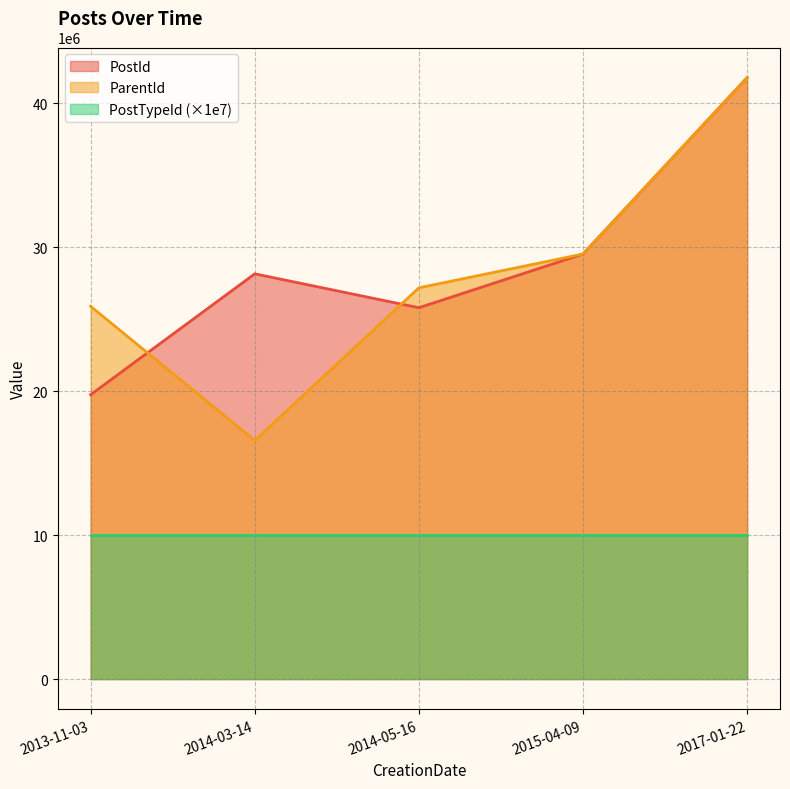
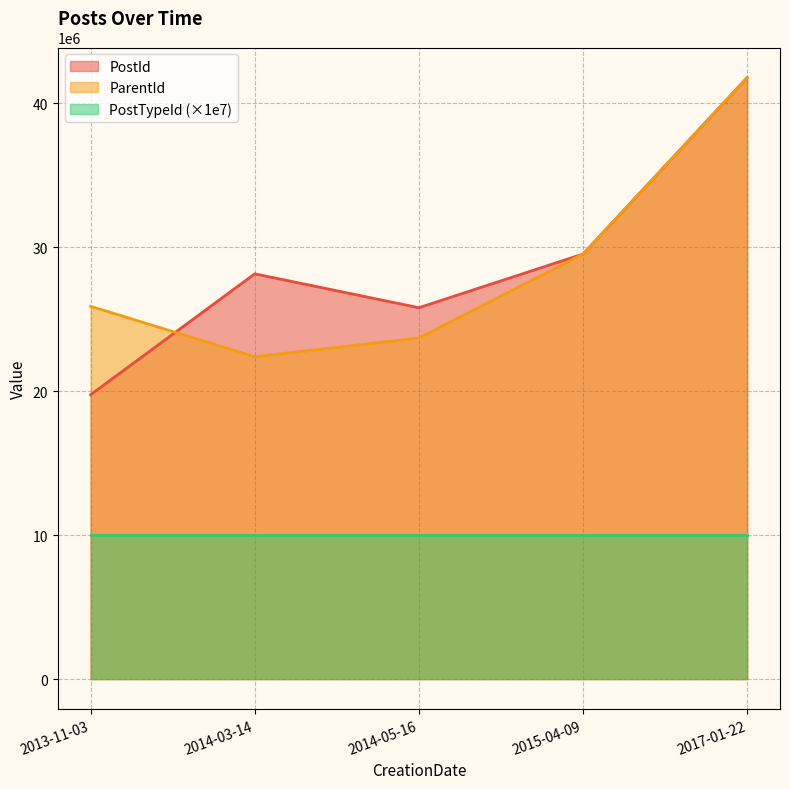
ParentId, 2014-03-14: 16600000 -> 22400000
ParentId, 2014-05-16: 27200000 -> 23700000
